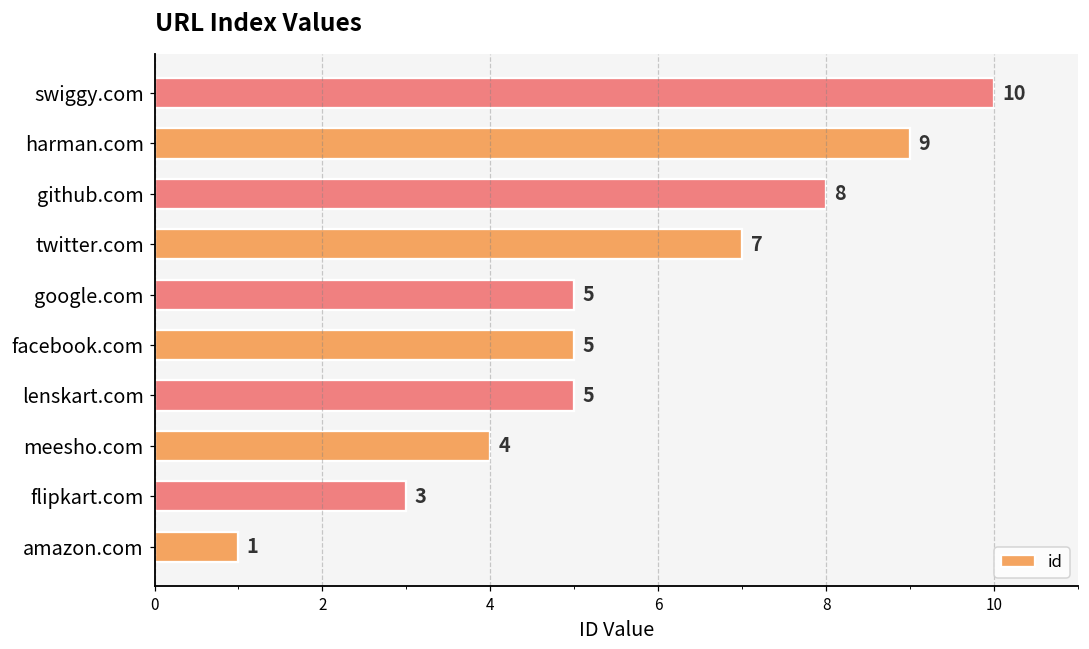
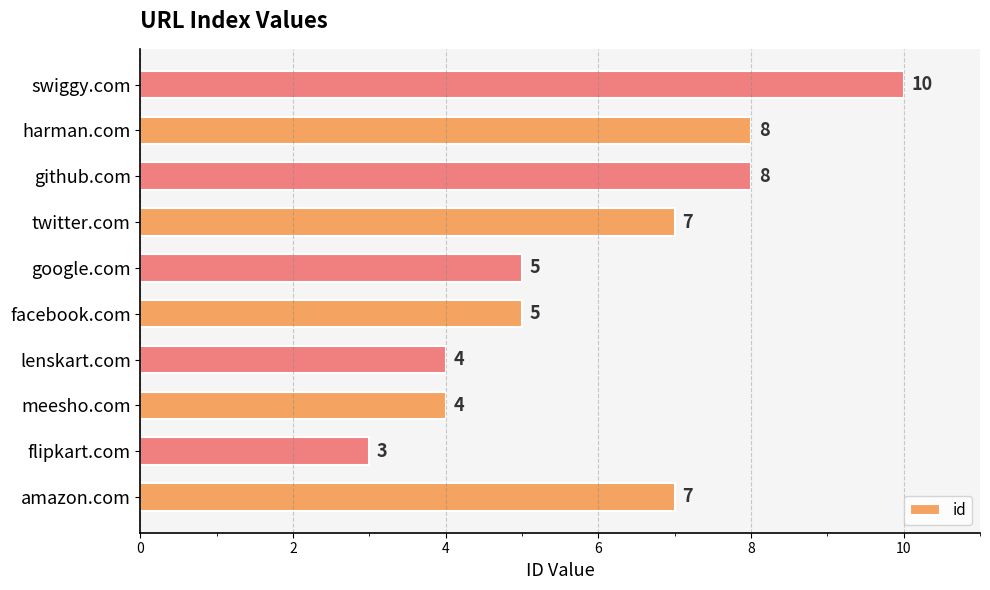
harman.com: 9 -> 8
lenskart.com: 5 -> 4
amazon.com: 1 -> 7
